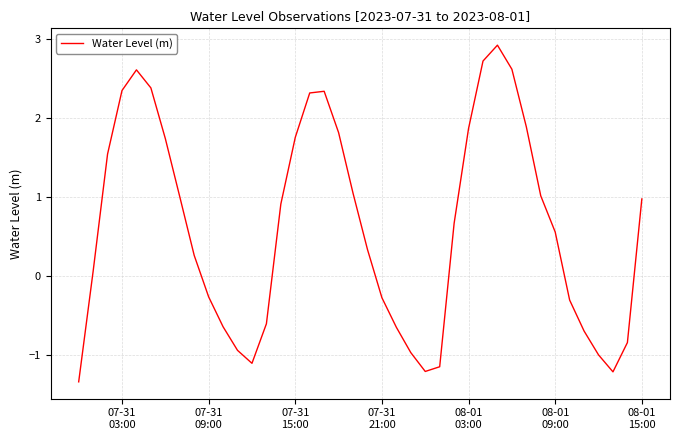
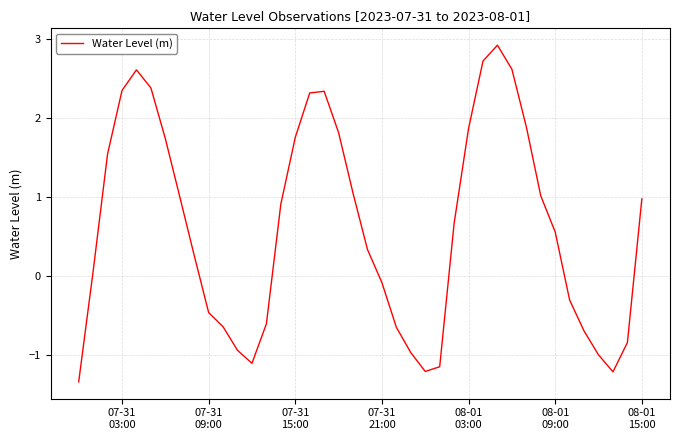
07-31 09:00: -0.3 -> -0.5
07-31 21:00: -0.3 -> -0.1
